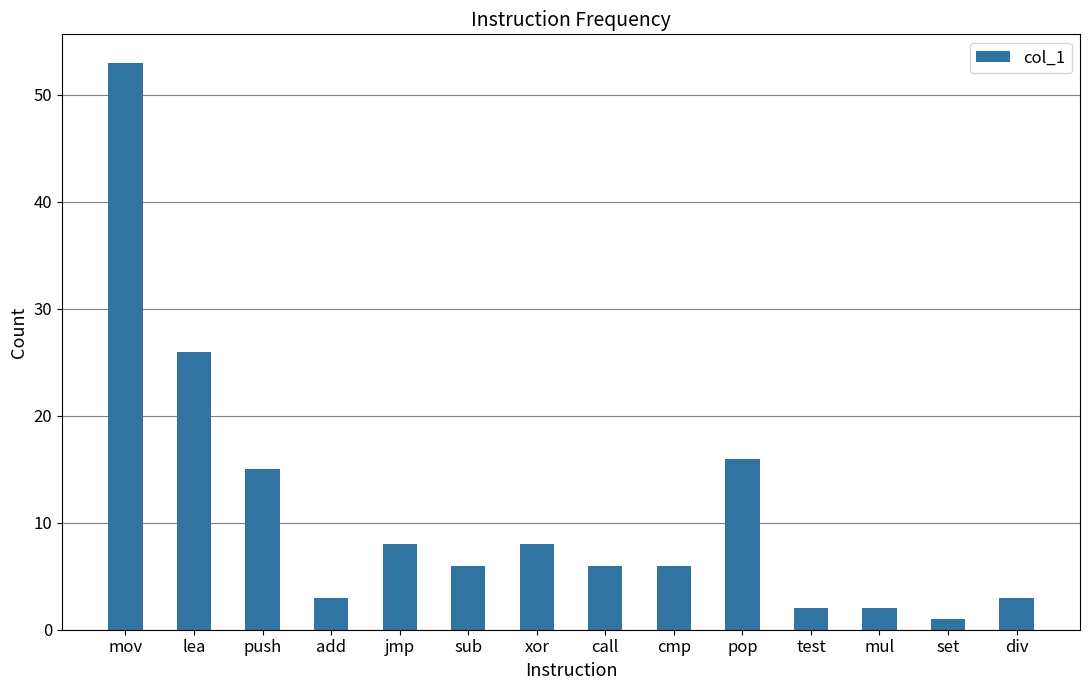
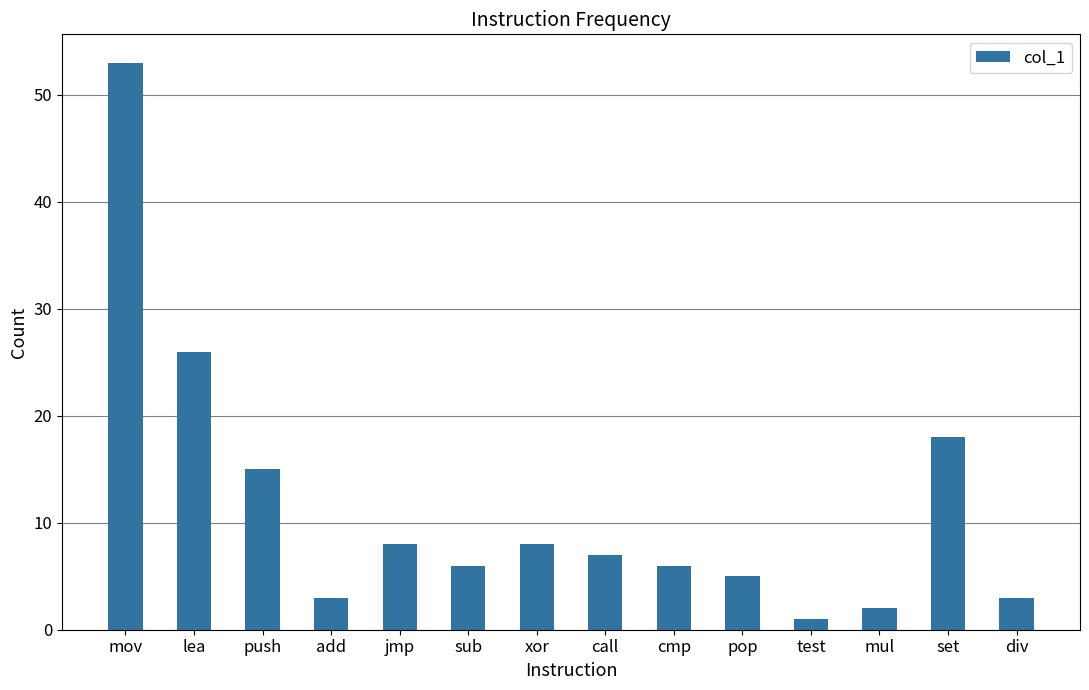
call: 6 -> 7
pop: 16 -> 5
test: 2 -> 1
set: 1 -> 18
